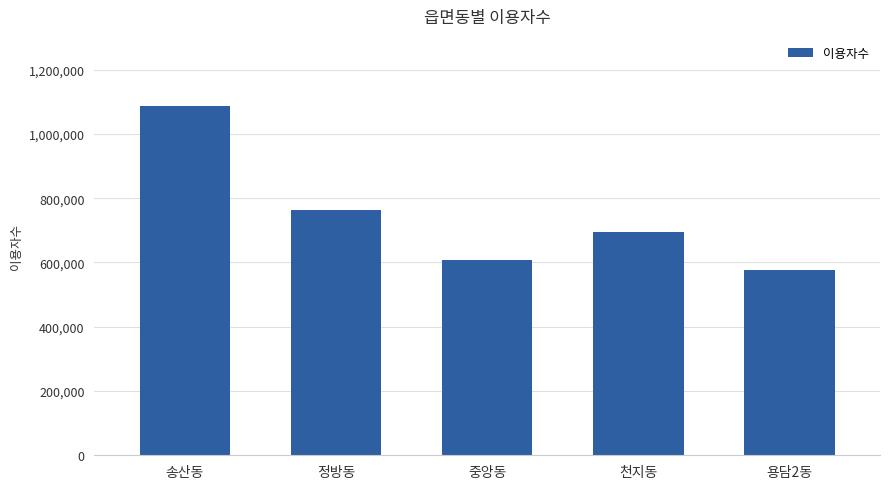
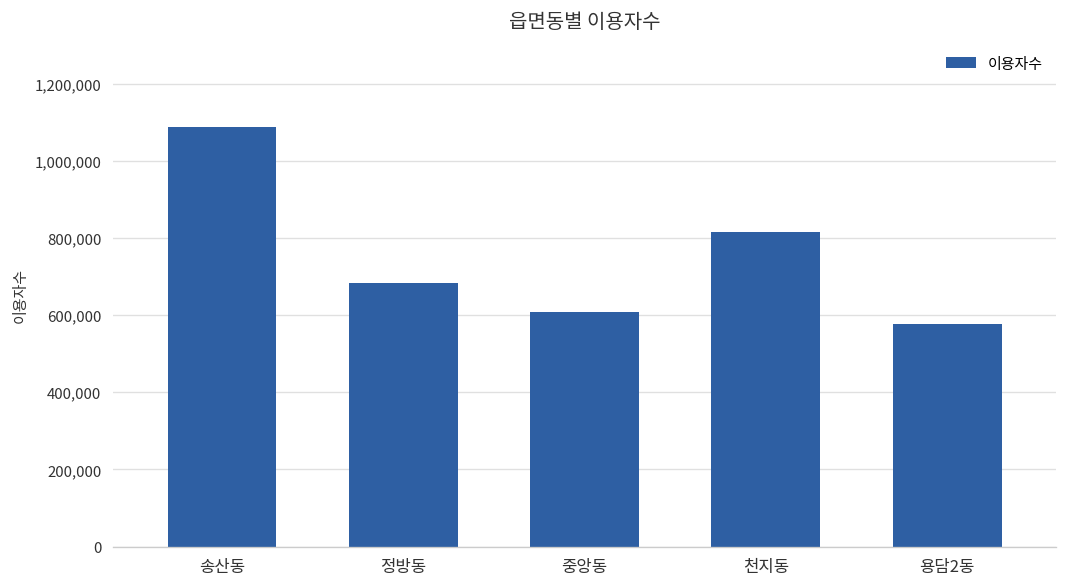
정방동: 760,000 -> 680,000
천지동: 690,000 -> 820,000
